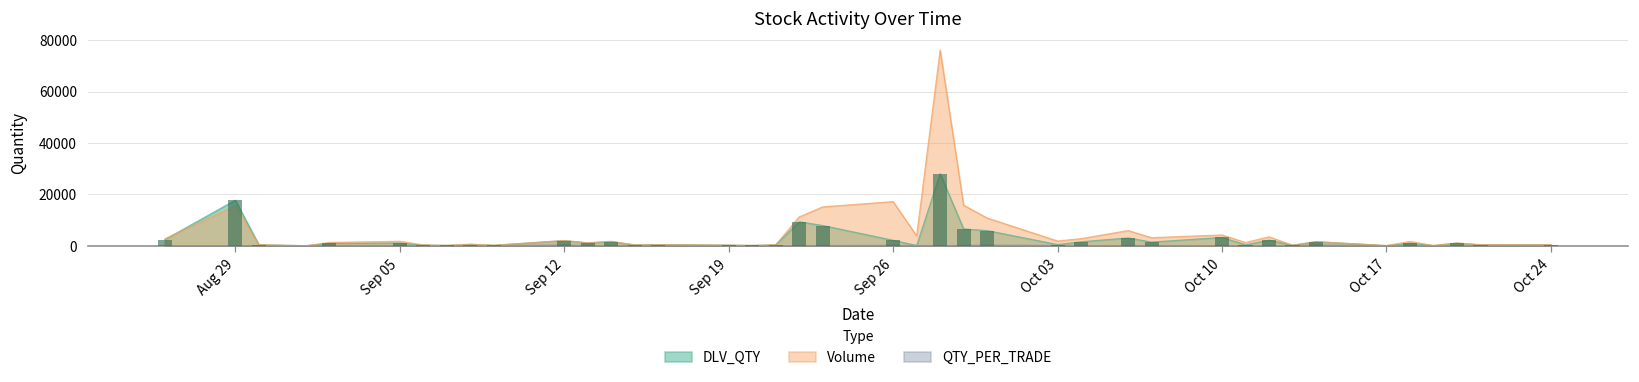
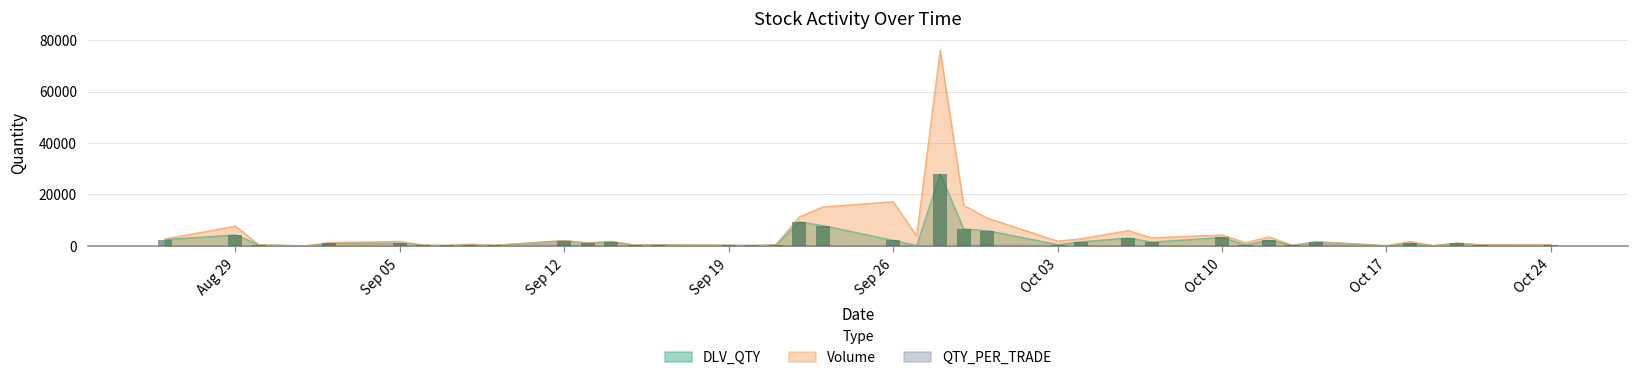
DLV_QTY, Aug 29: 18000 -> 4000
Volume, Aug 29: 16000 -> 8000
